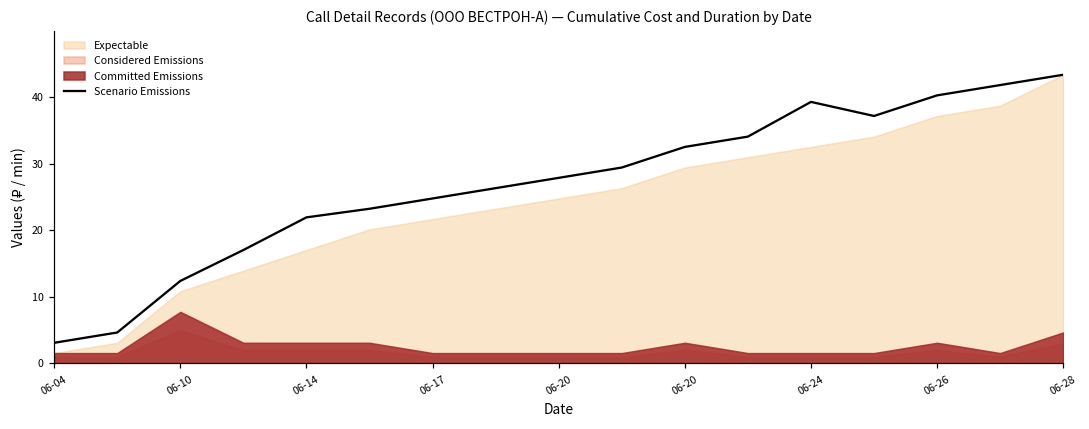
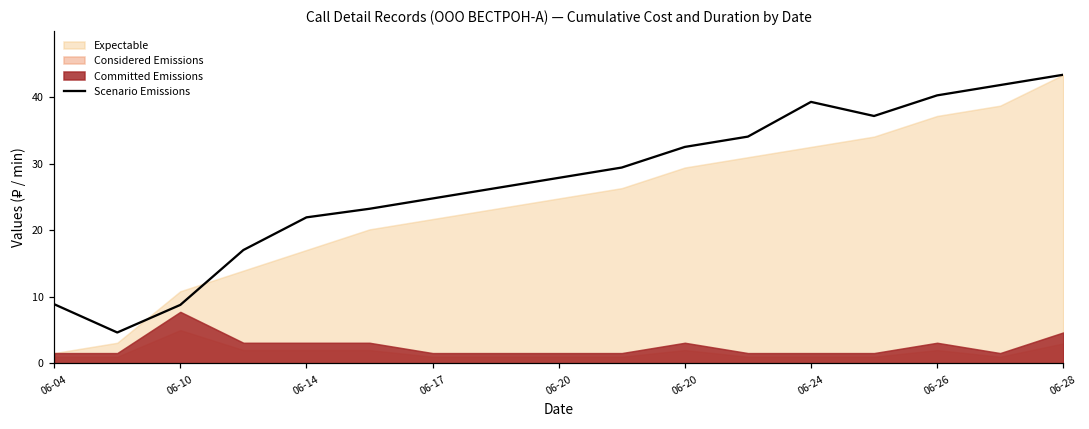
Scenario Emissions, 06-04: 3 -> 9
Scenario Emissions, 06-10: 12 -> 9
